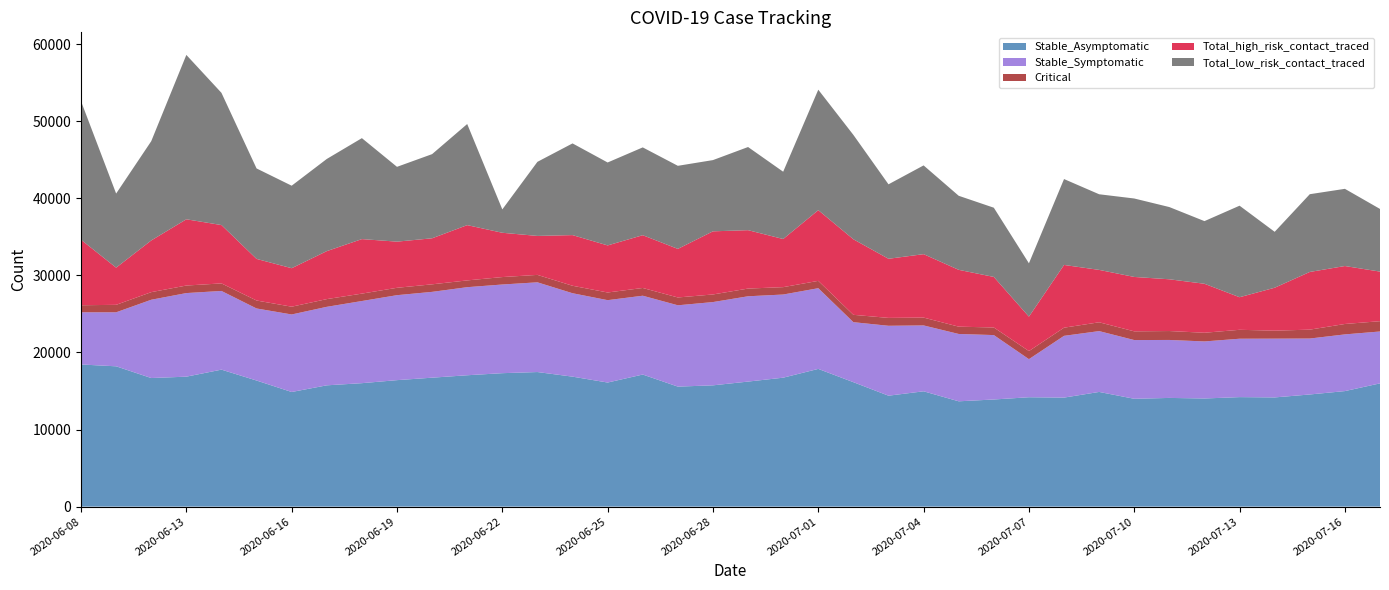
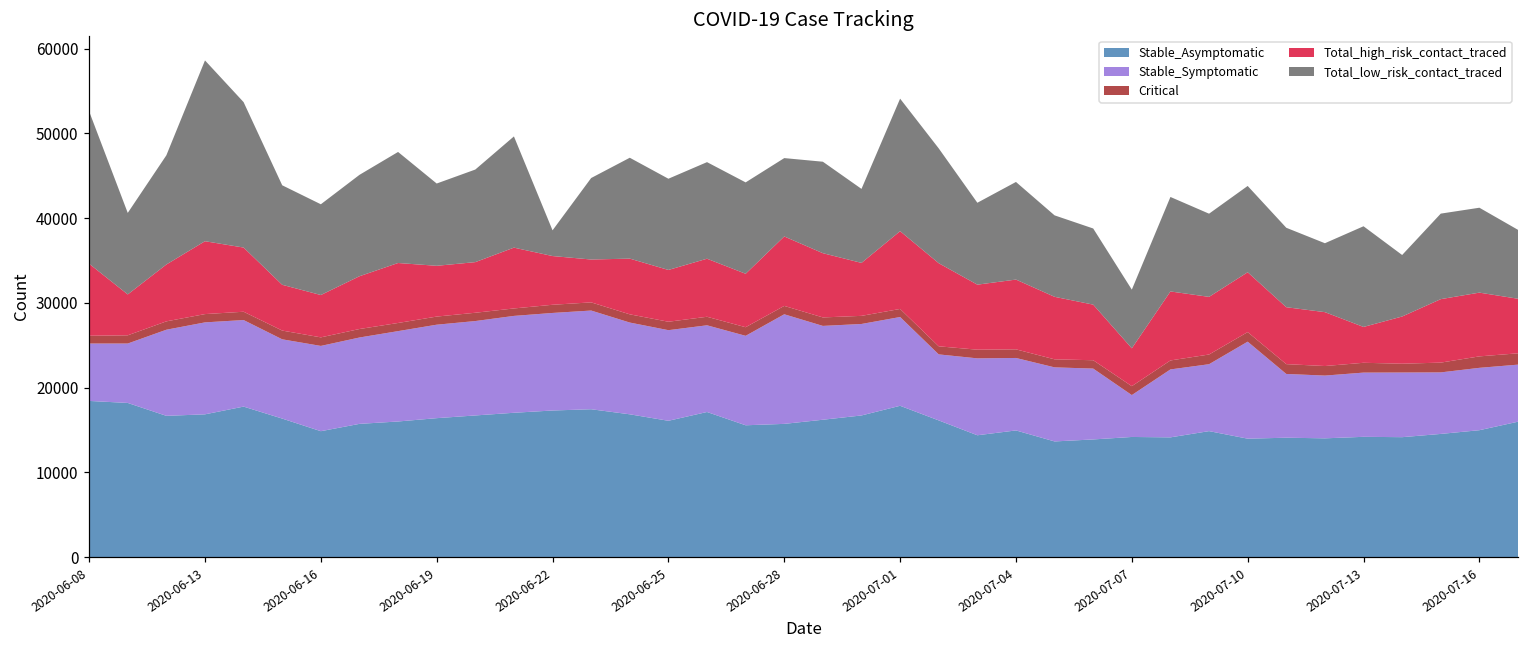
Stable_Symptomatic, 2020-06-28: 11000 -> 13000
Stable_Symptomatic, 2020-07-10: 8000 -> 11000
